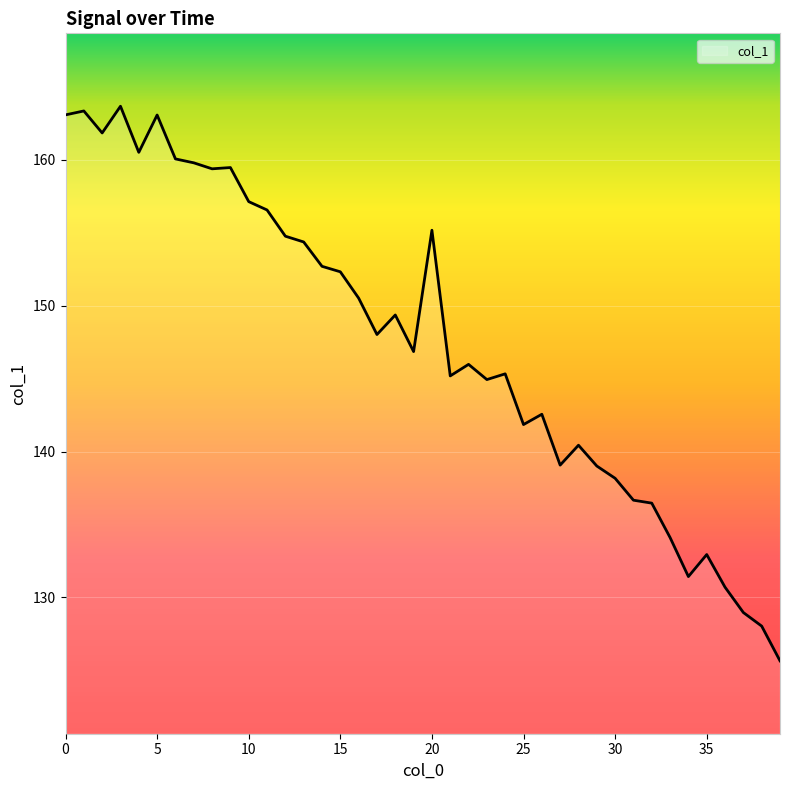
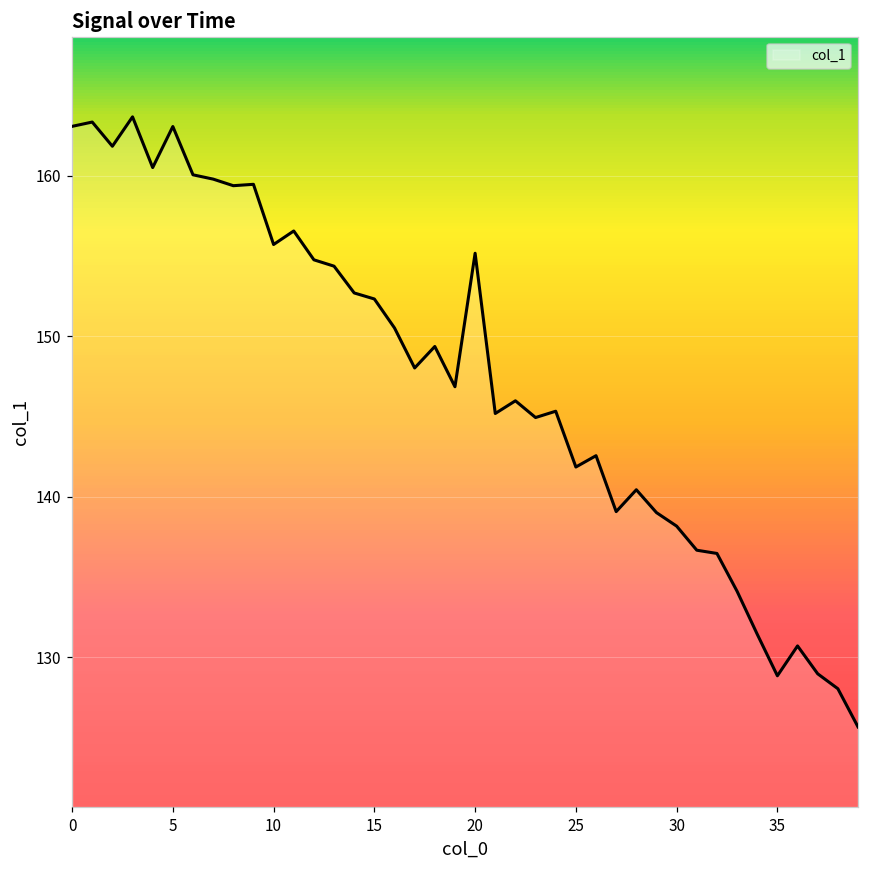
10: 157.1 -> 155.7
35: 132.9 -> 128.8
